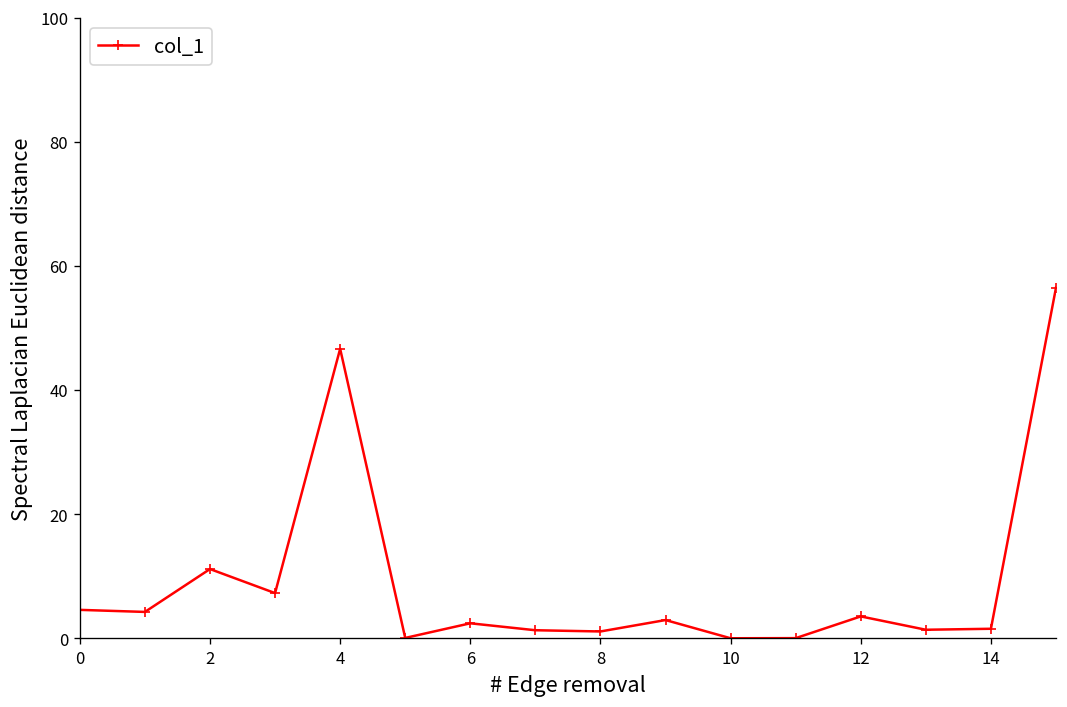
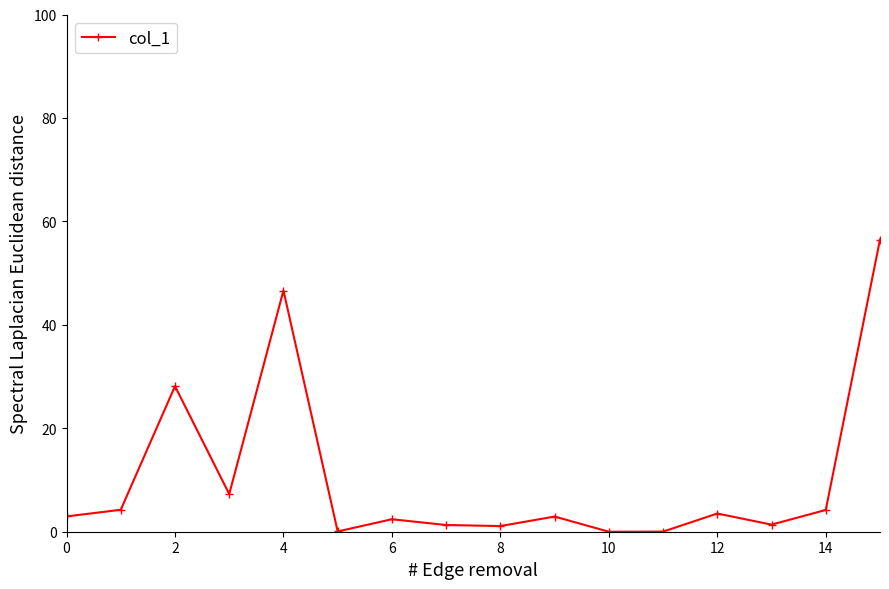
0: 5 -> 3
2: 11 -> 28
14: 2 -> 4
